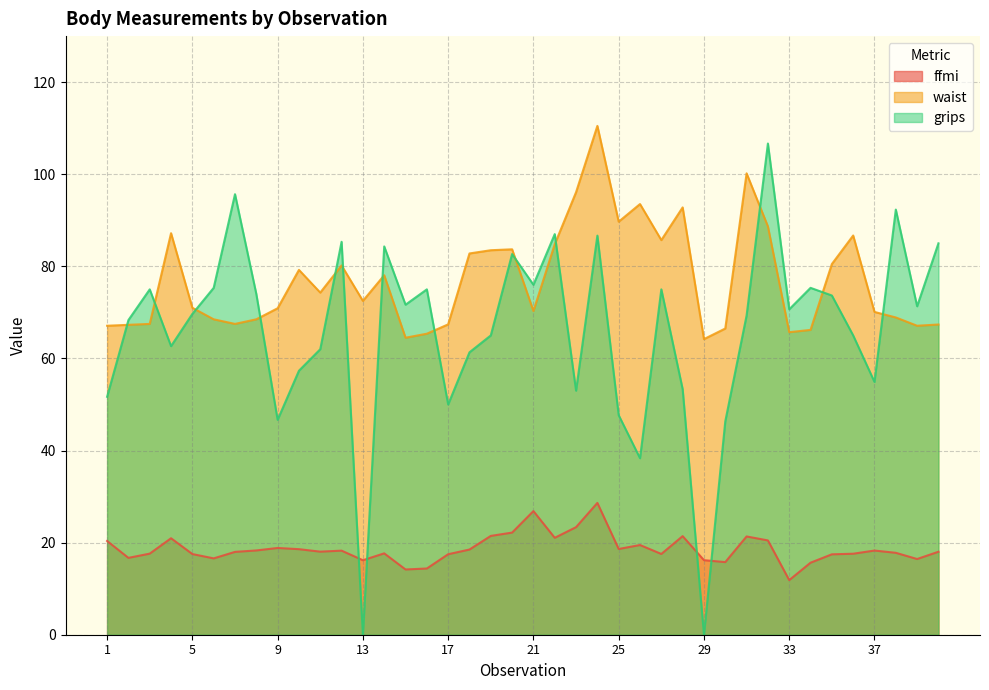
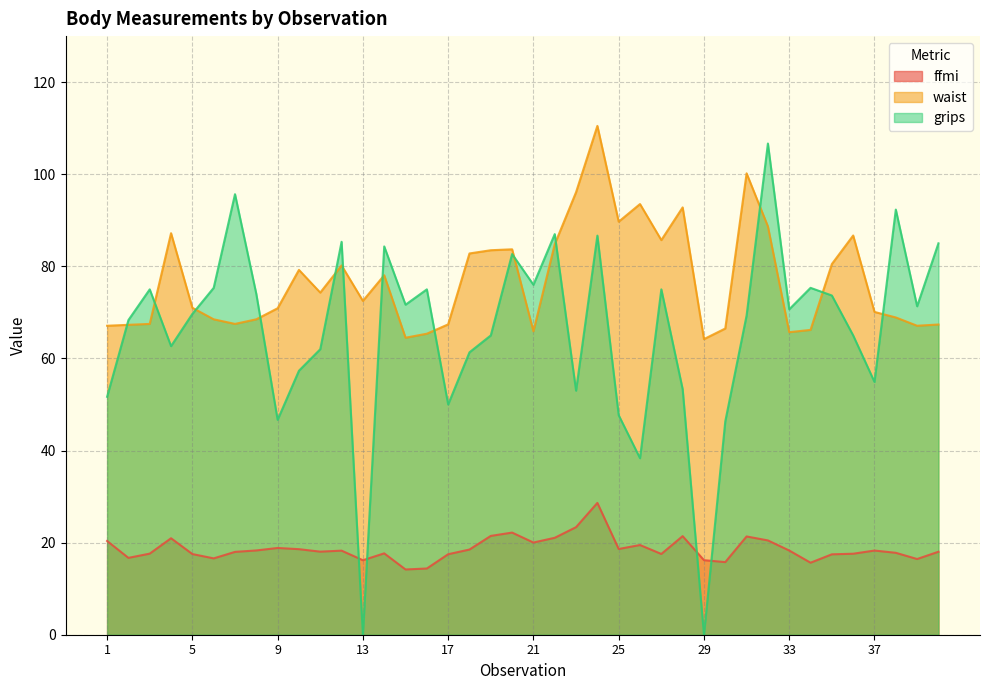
ffmi, 21: 27 -> 20
waist, 21: 70 -> 66
ffmi, 33: 12 -> 18
